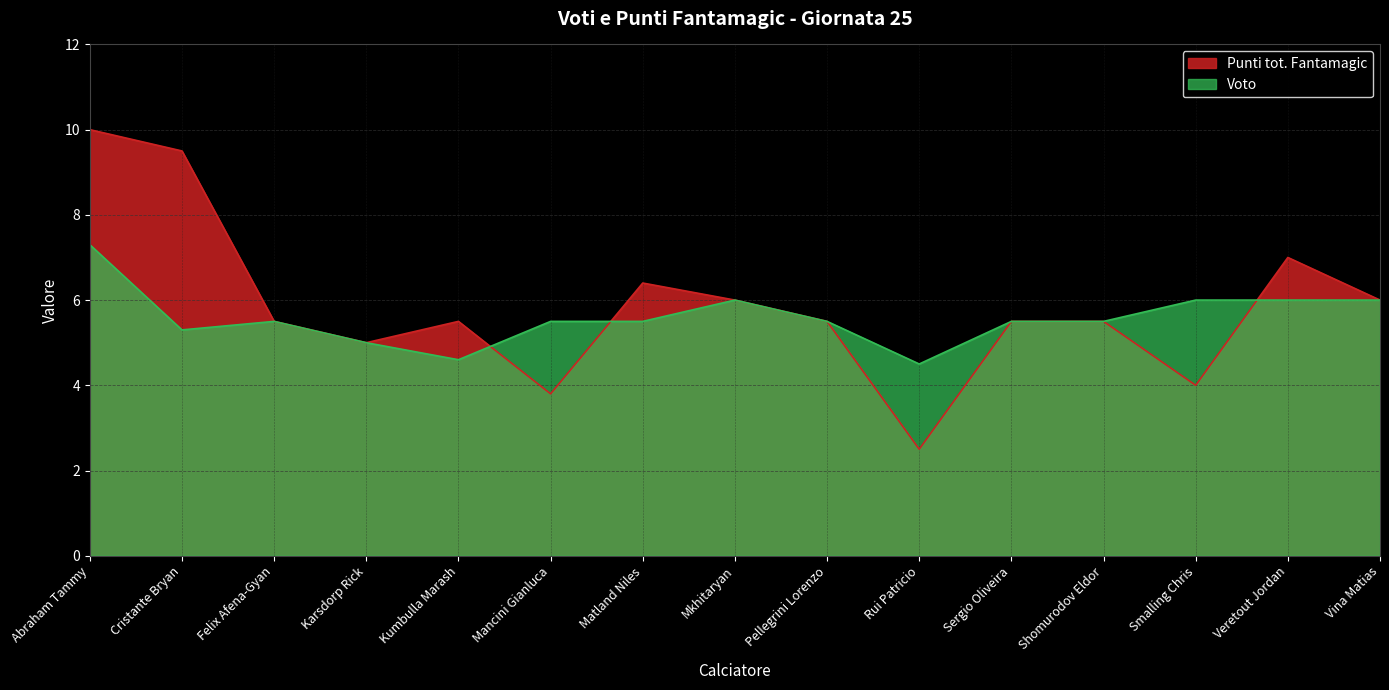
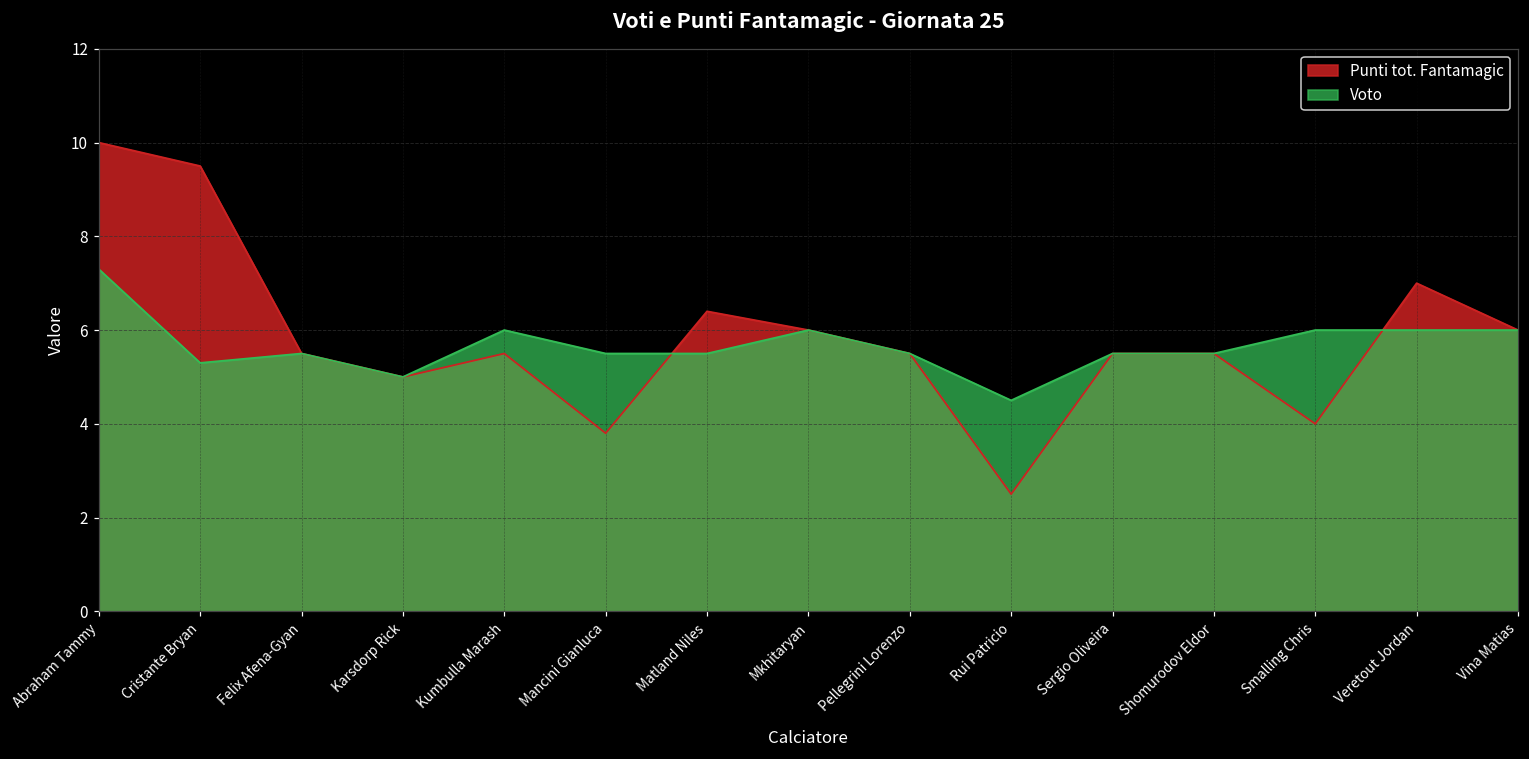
Voto, Kumbulla Marash: 4.6 -> 6.0
